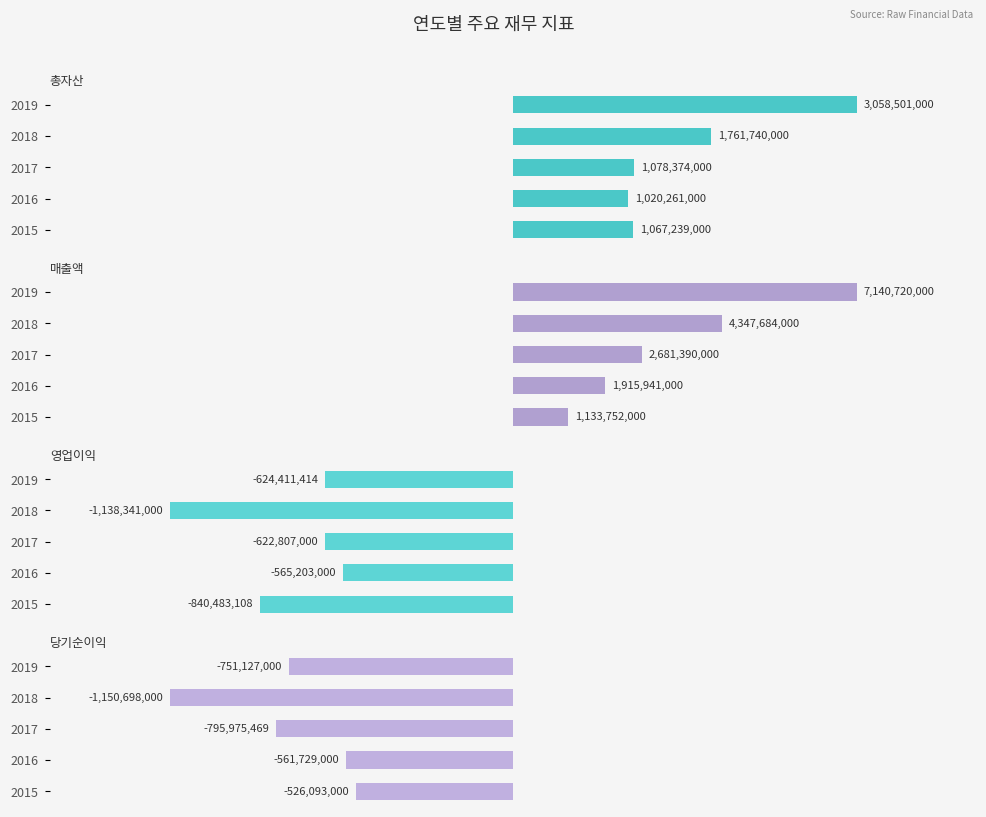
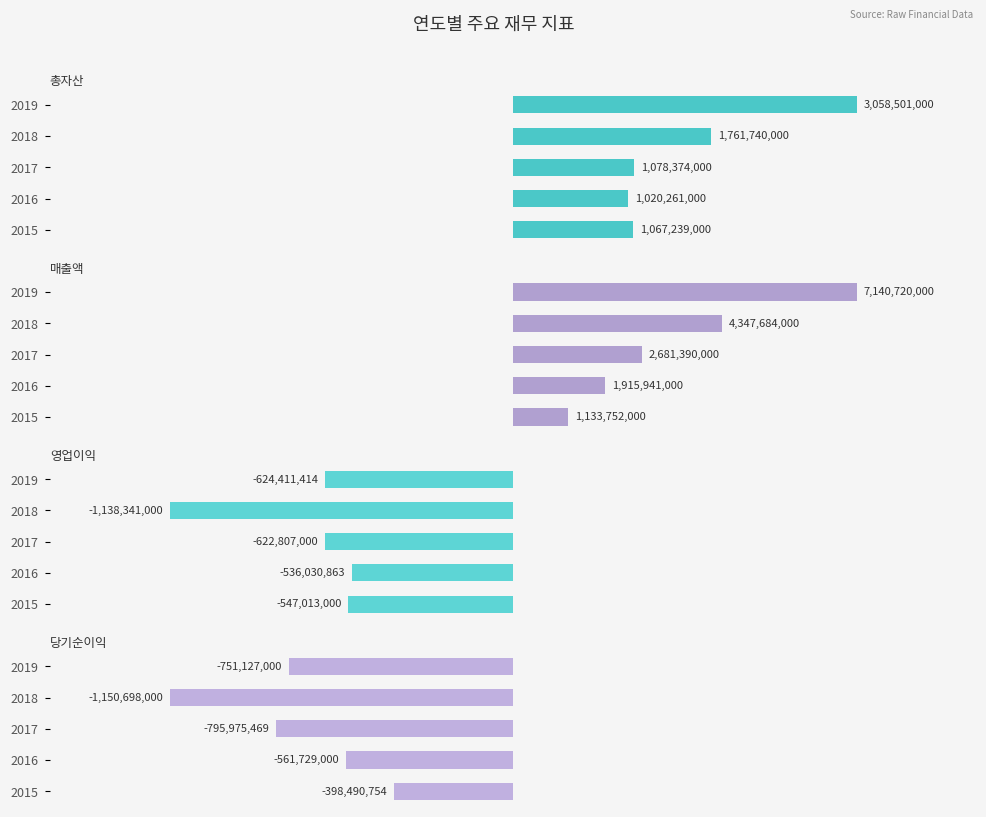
영업이익, 2016: -565,203,000 -> -536,030,863
영업이익, 2015: -840,483,108 -> -547,013,000
당기순이익, 2015: -526,093,000 -> -398,490,754
